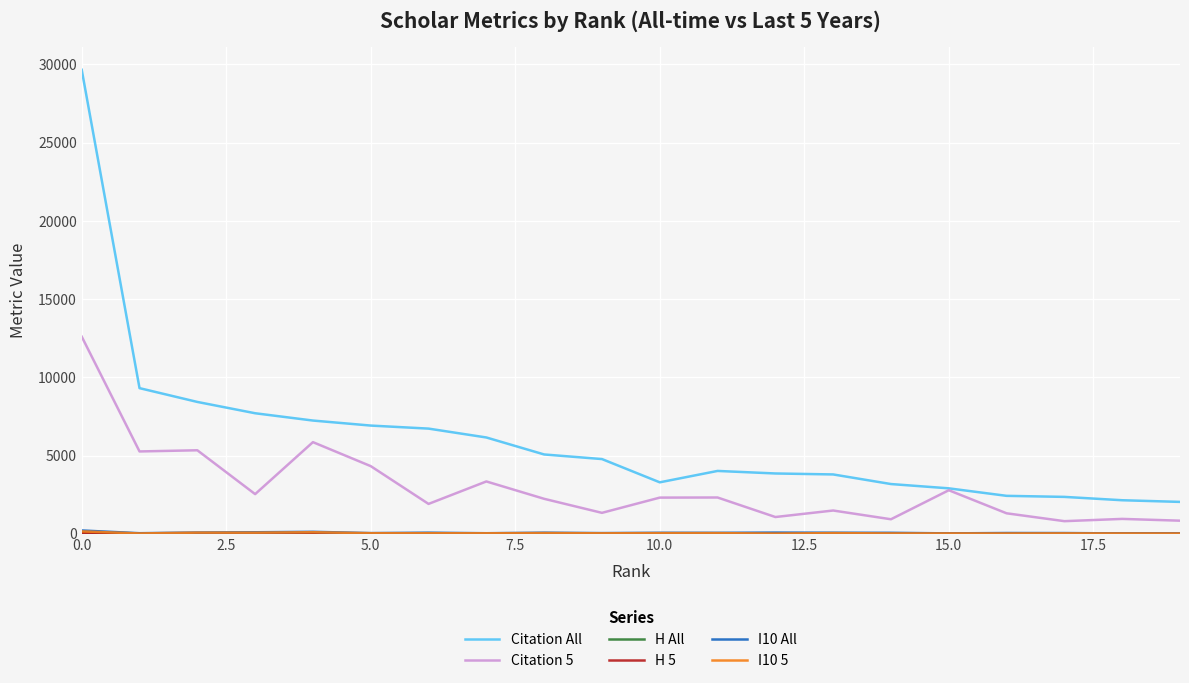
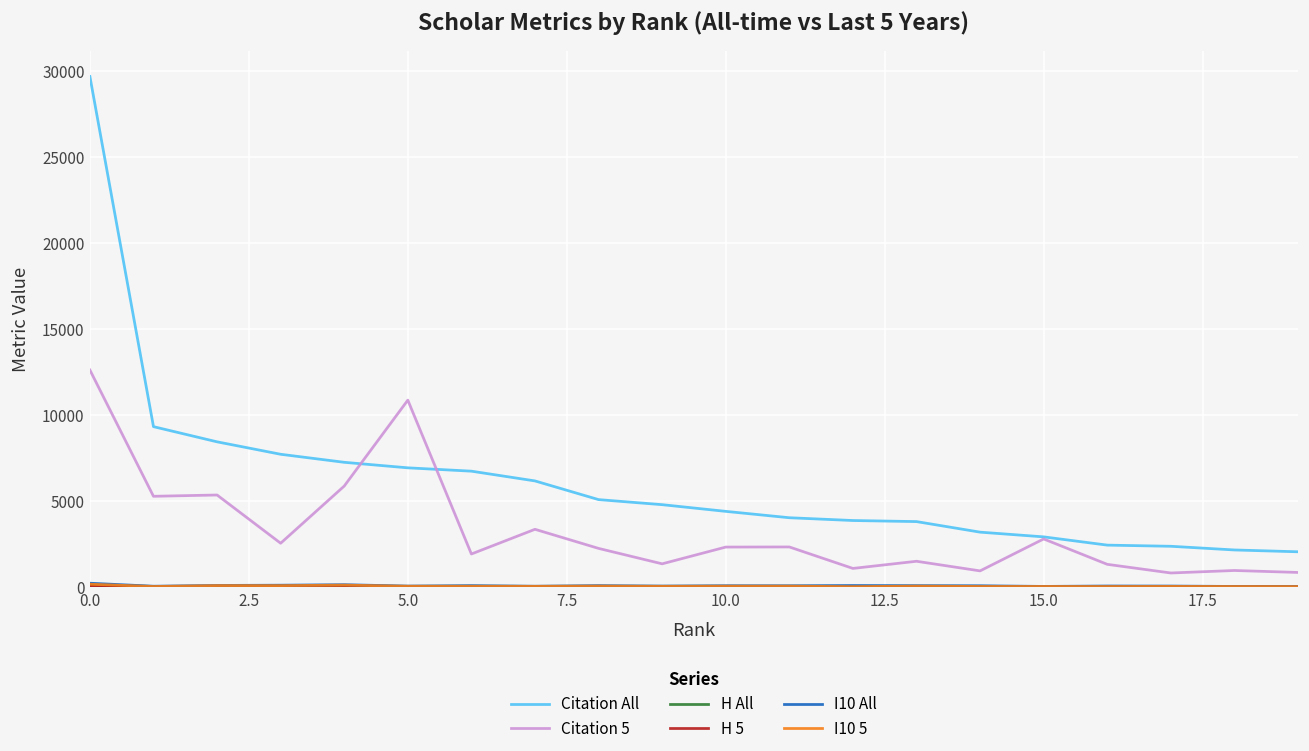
Citation 5, 5.0: 4300 -> 10800
Citation All, 10.0: 3300 -> 4400
